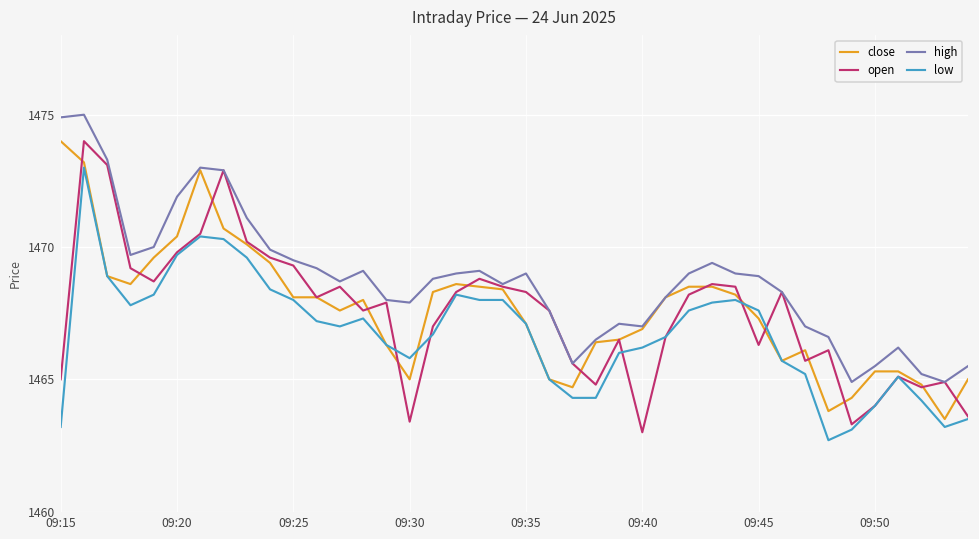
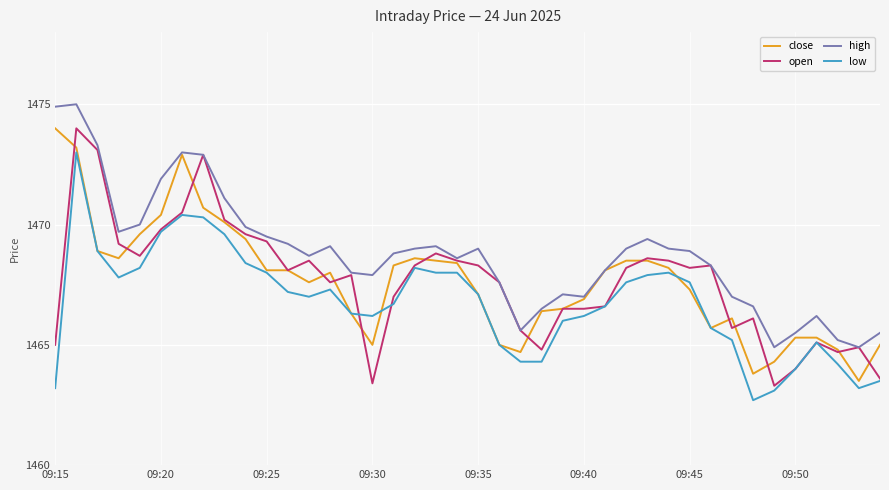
low, 09:30: 1465.8 -> 1466.2
open, 09:40: 1463.0 -> 1466.5
open, 09:45: 1466.3 -> 1468.2
